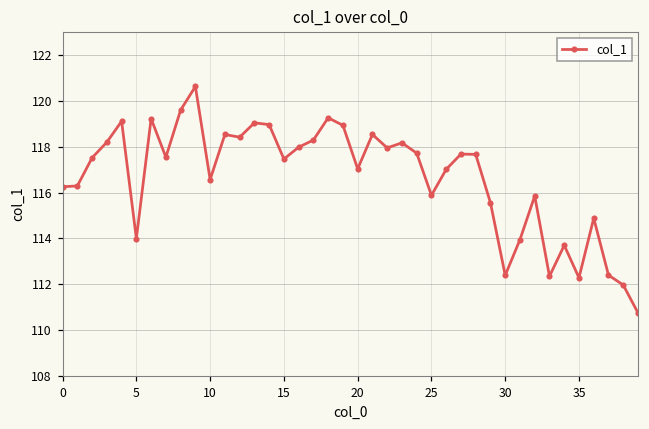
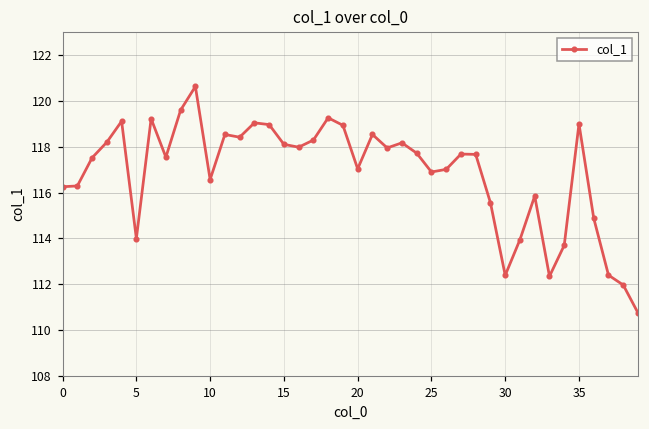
15: 117.5 -> 118.1
25: 115.9 -> 116.9
35: 112.3 -> 119.0
